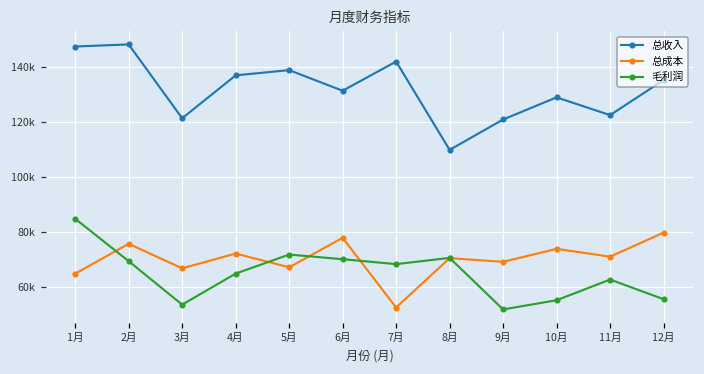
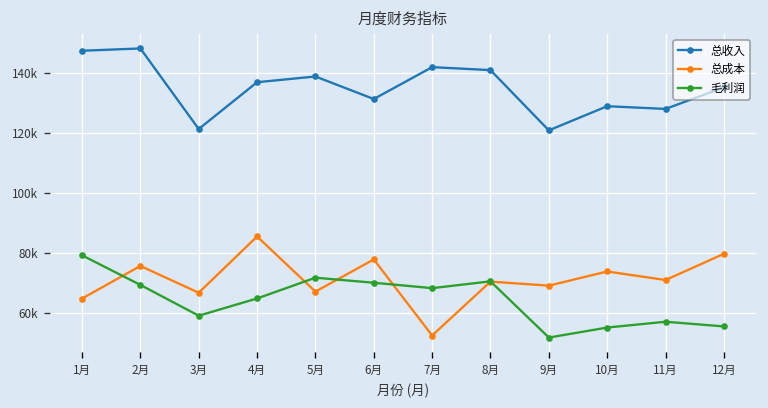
毛利润, 1月: 85000 -> 79000
毛利润, 3月: 54000 -> 59000
总成本, 4月: 72000 -> 86000
总收入, 8月: 110000 -> 141000
总收入, 11月: 122000 -> 128000
毛利润, 11月: 63000 -> 57000
